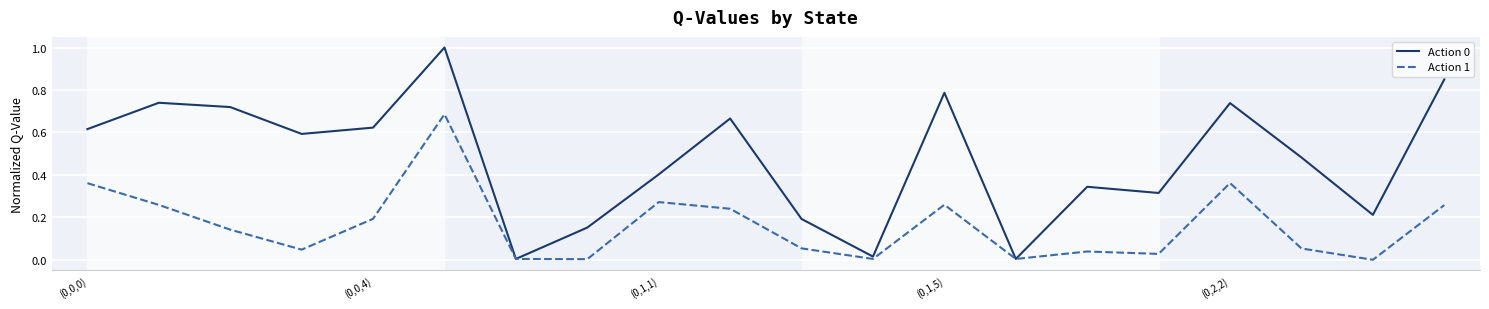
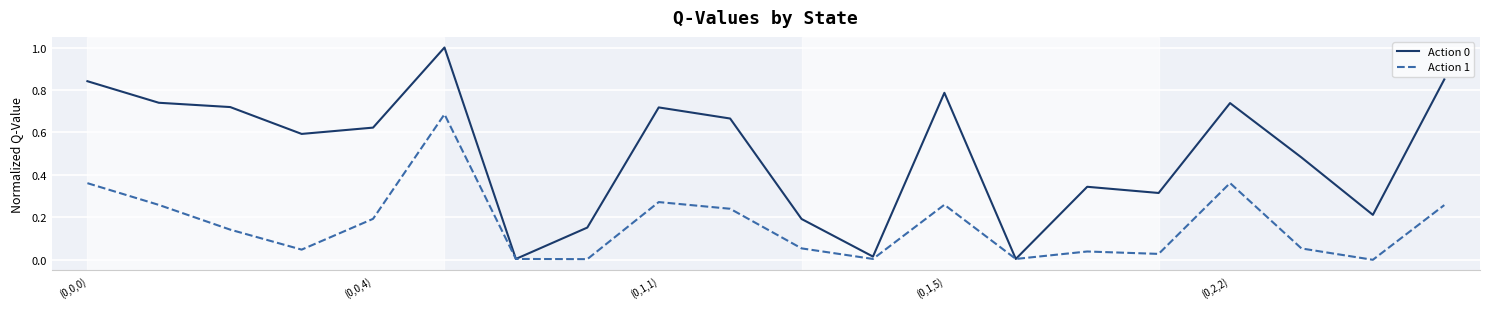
Action 0, (0,0,0): 0.62 -> 0.84
Action 0, (0,1,1): 0.40 -> 0.72
